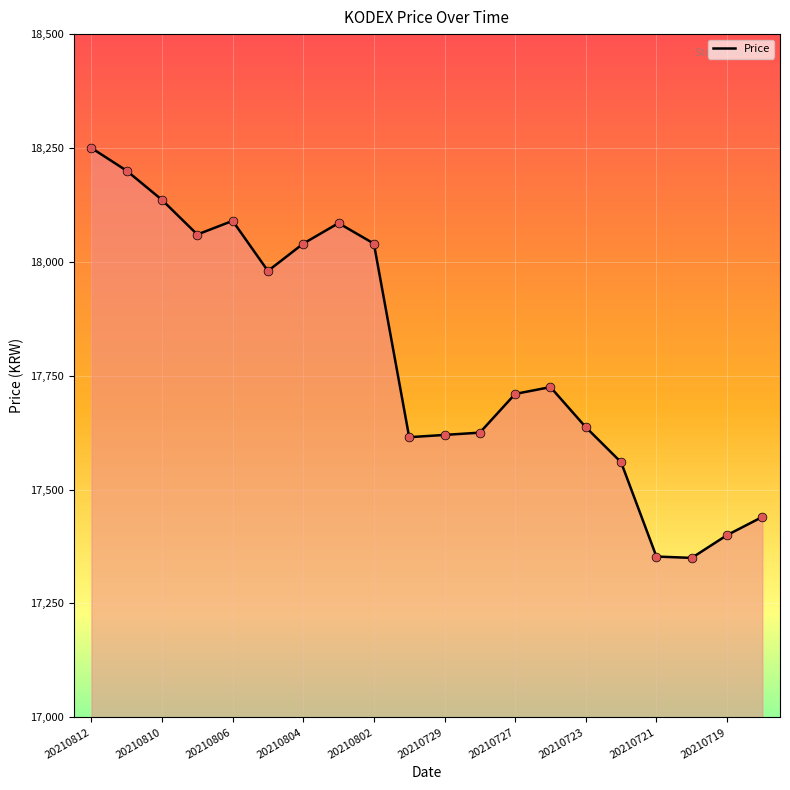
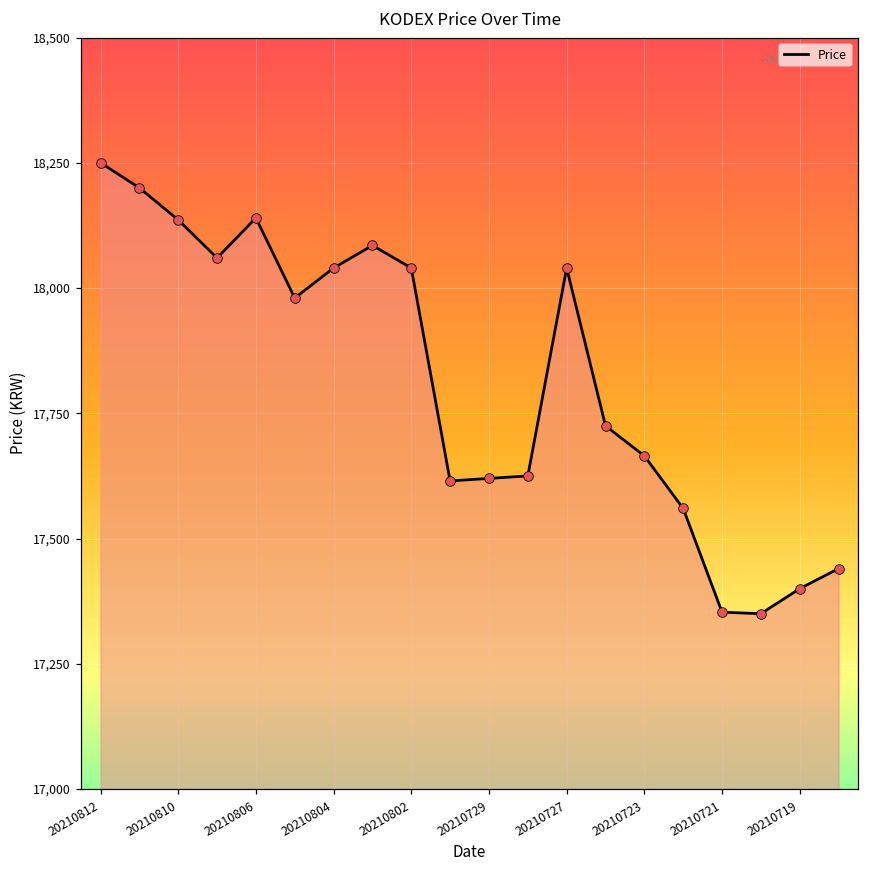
20210806: 18,090 -> 18,140
20210727: 17,710 -> 18,040
20210723: 17,640 -> 17,670
